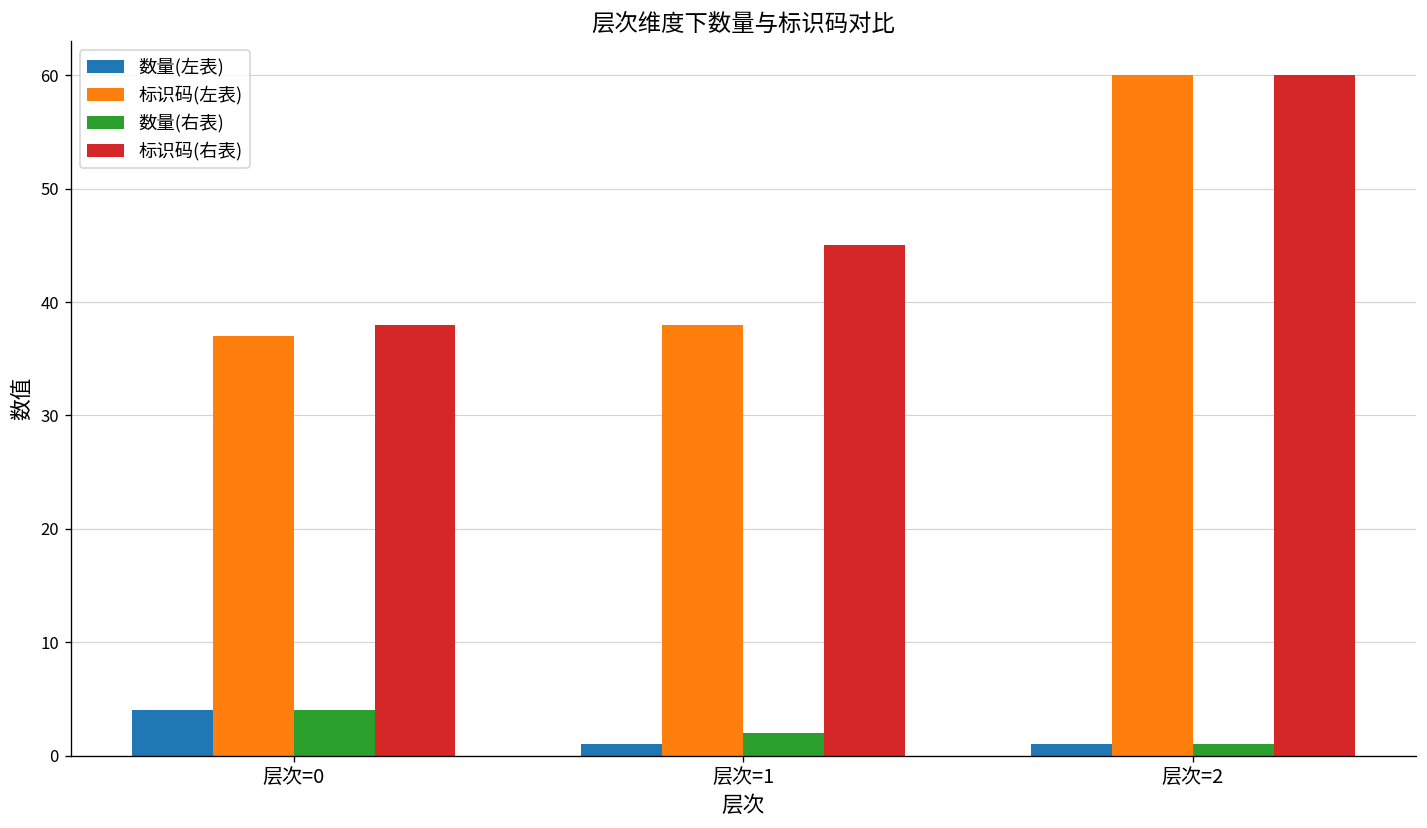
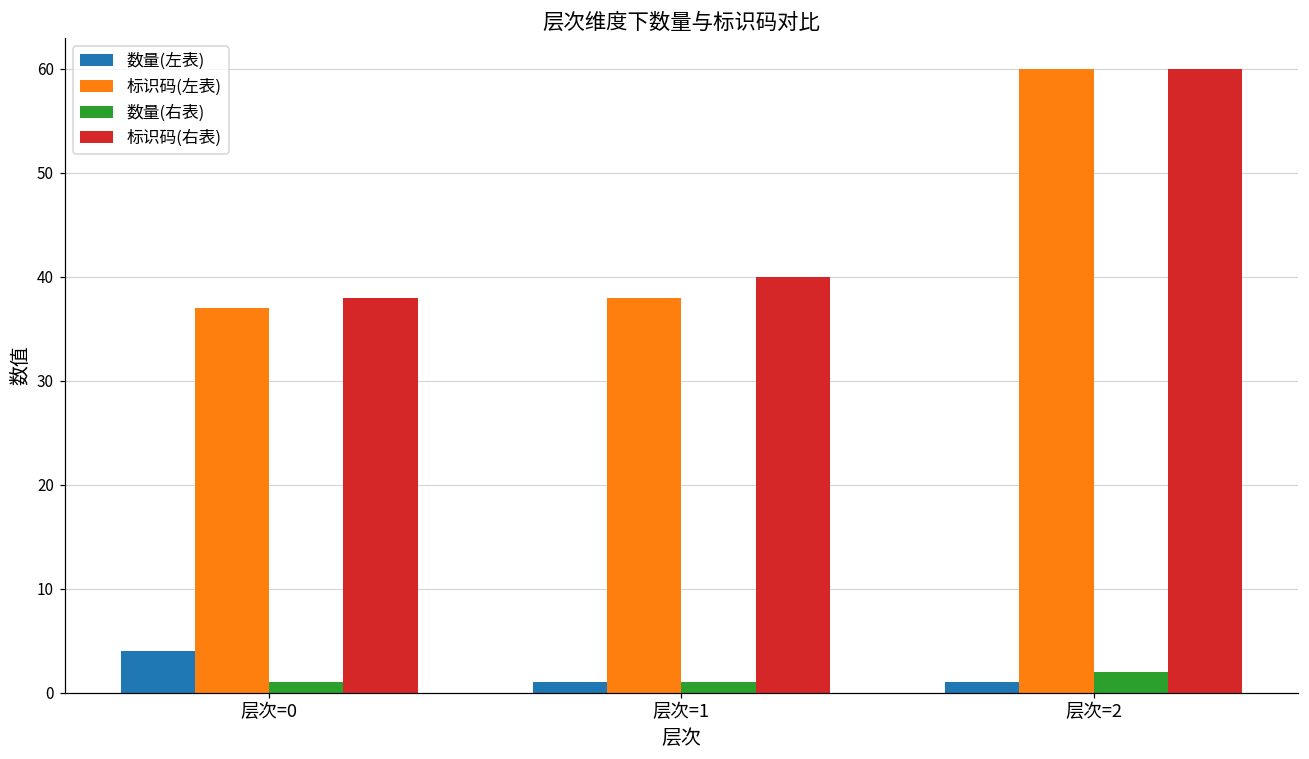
数量(右表), 层次=0: 4 -> 1
数量(右表), 层次=1: 2 -> 1
标识码(右表), 层次=1: 45 -> 40
数量(右表), 层次=2: 1 -> 2
